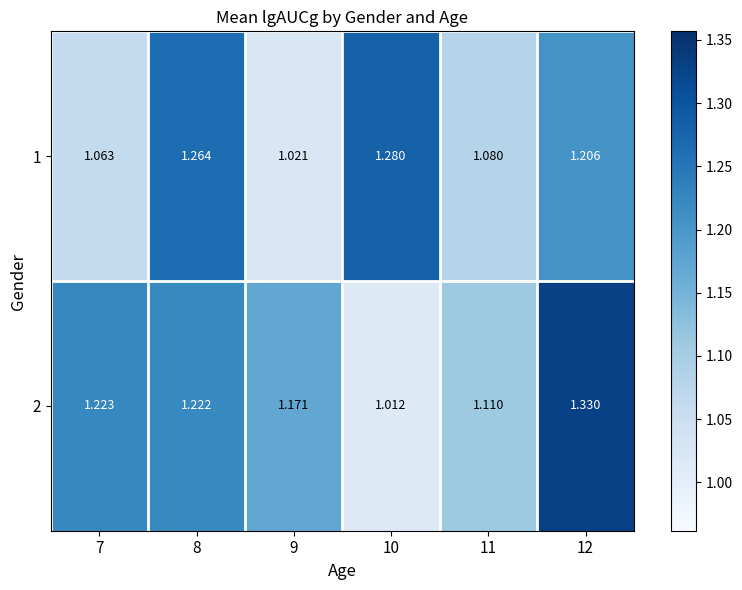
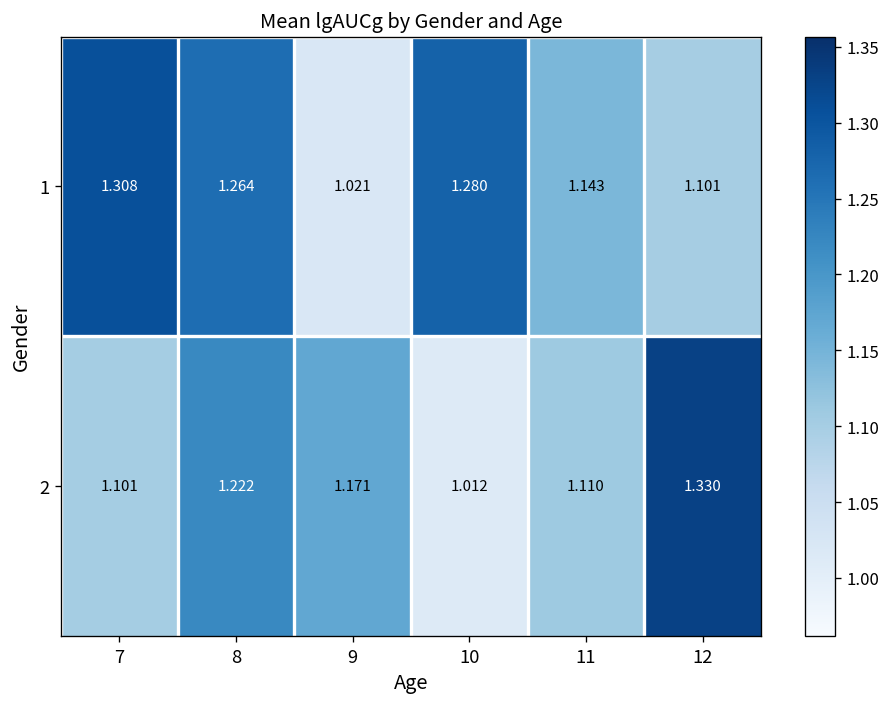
1, 7: 1.063 -> 1.308
1, 11: 1.080 -> 1.143
1, 12: 1.206 -> 1.101
2, 7: 1.223 -> 1.101
